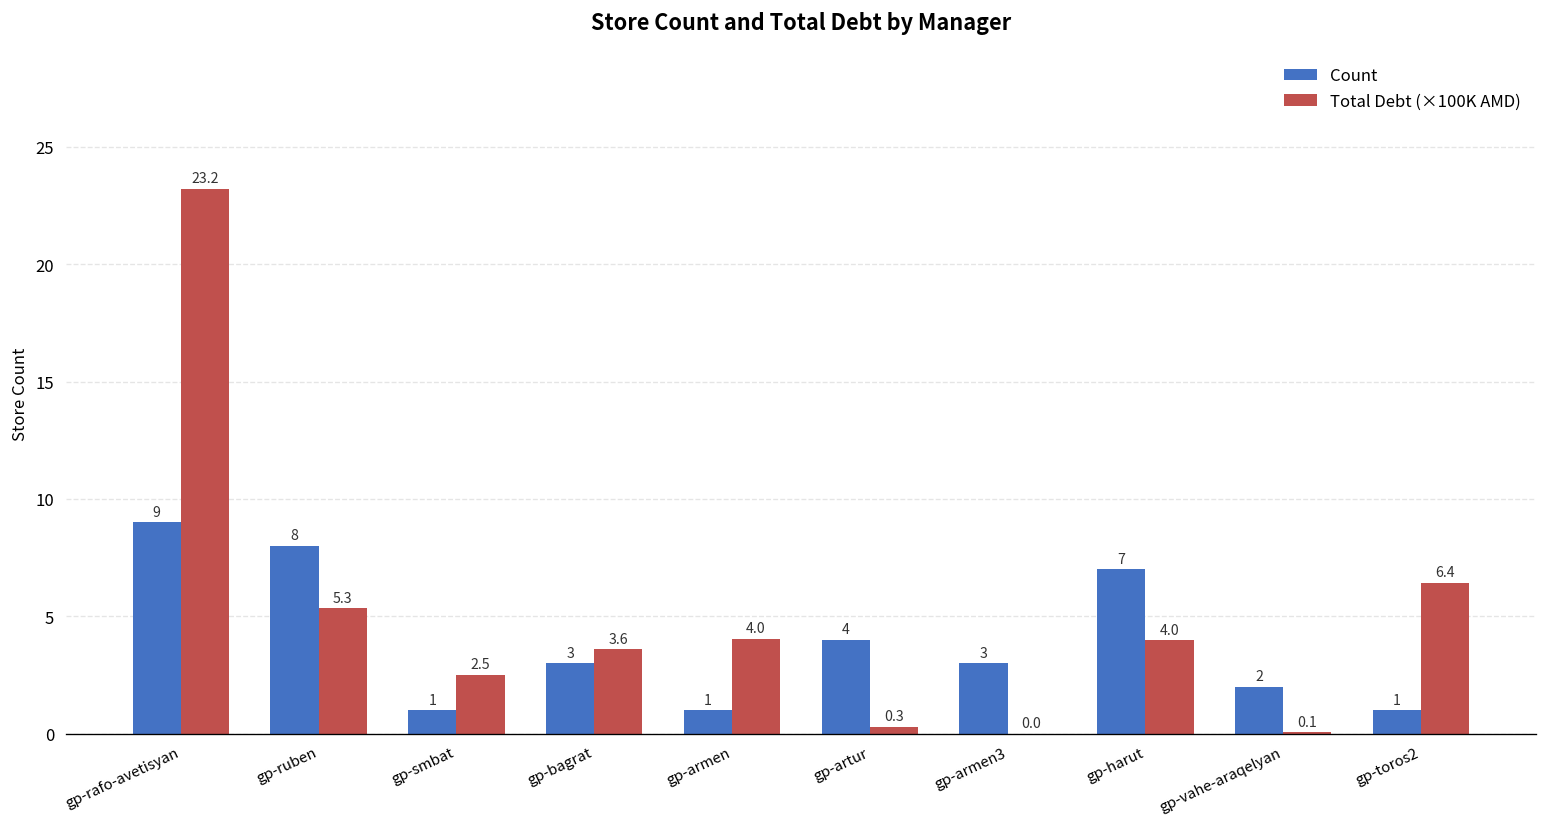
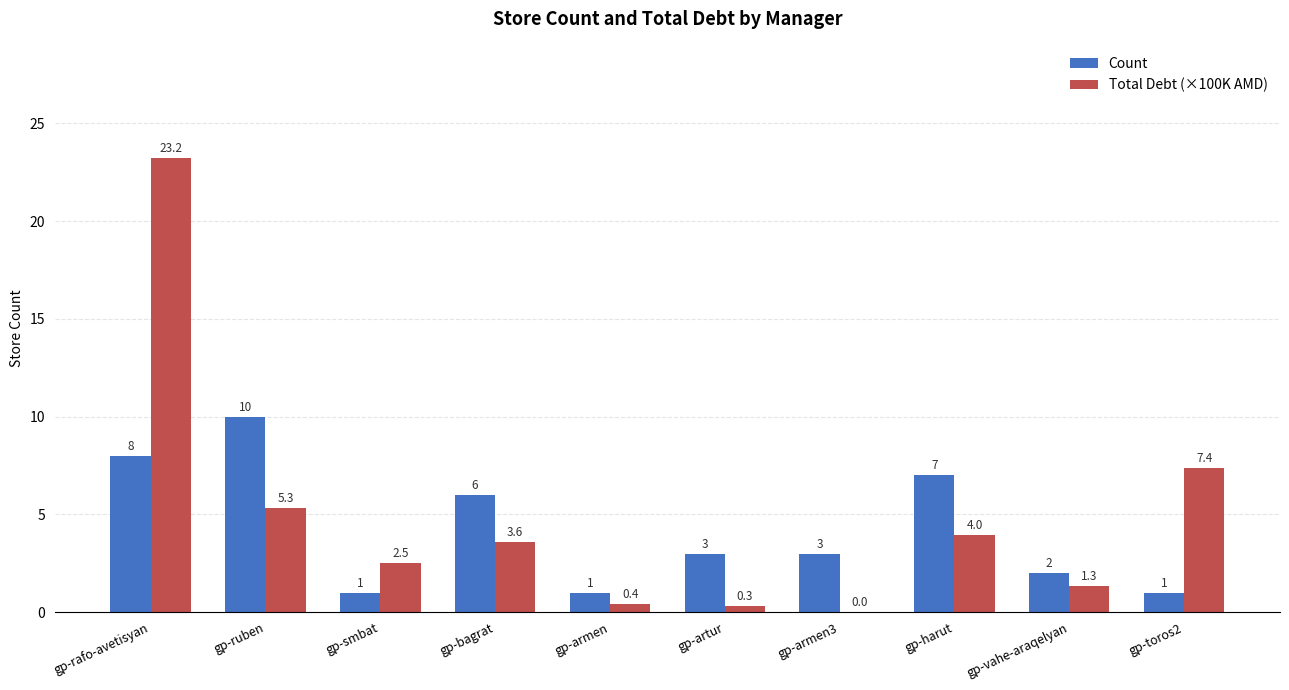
Count, gp-rafo-avetisyan: 9 -> 8
Count, gp-ruben: 8 -> 10
Count, gp-bagrat: 3 -> 6
Total Debt (×100K AMD), gp-armen: 4.0 -> 0.4
Count, gp-artur: 4 -> 3
Total Debt (×100K AMD), gp-vahe-araqelyan: 0.1 -> 1.3
Total Debt (×100K AMD), gp-toros2: 6.4 -> 7.4
